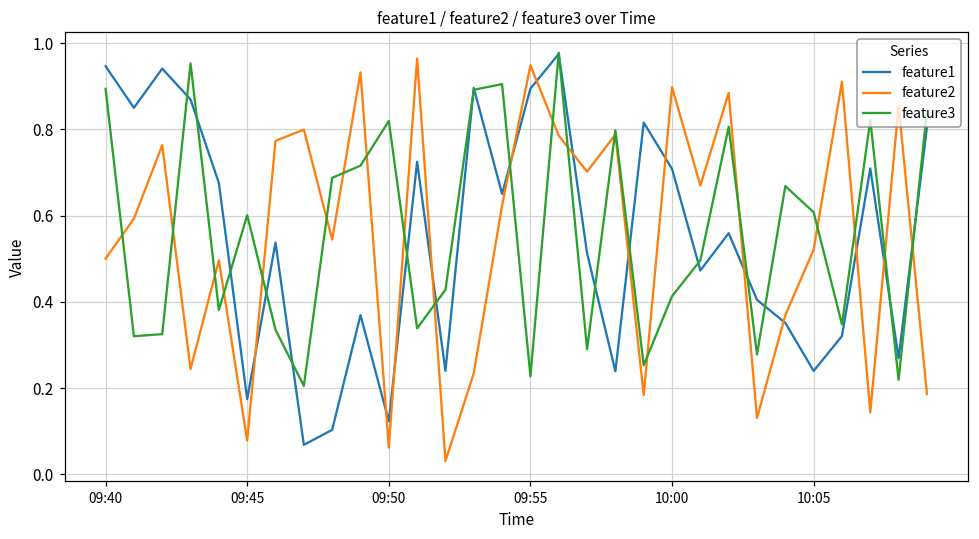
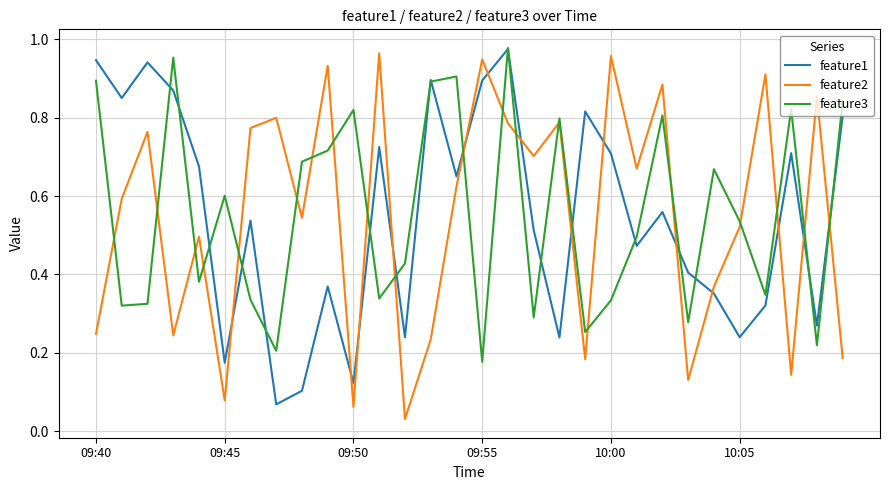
feature2, 09:40: 0.50 -> 0.25
feature3, 09:55: 0.23 -> 0.18
feature2, 10:00: 0.90 -> 0.96
feature3, 10:00: 0.41 -> 0.33
feature3, 10:05: 0.61 -> 0.54
